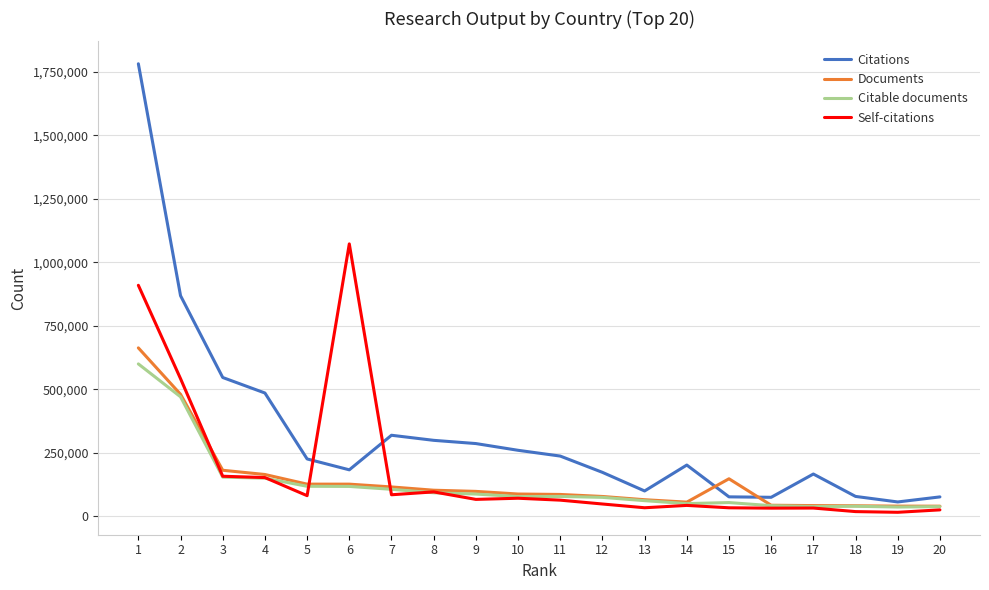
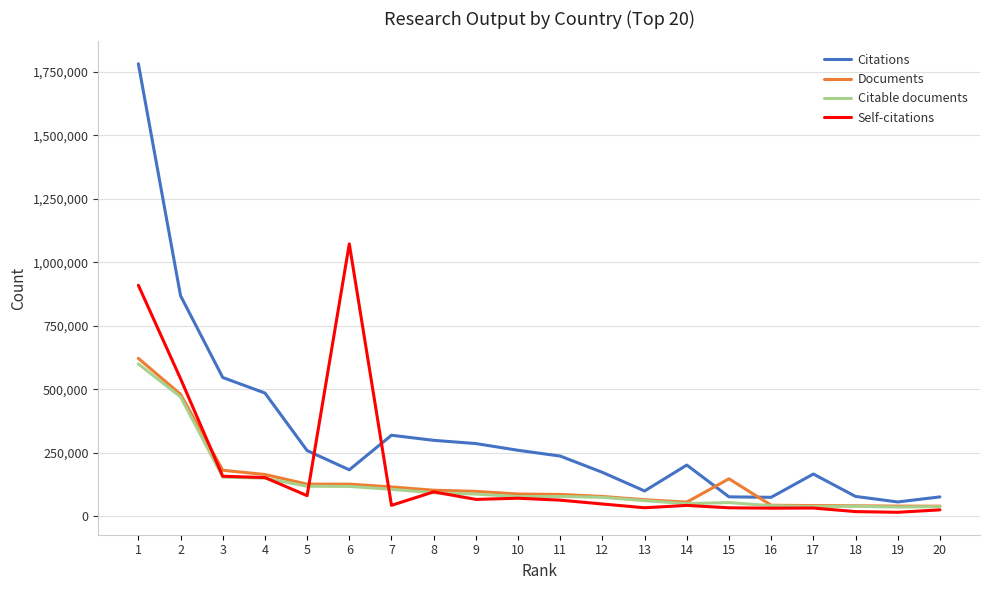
Documents, 1: 660,000 -> 620,000
Citations, 5: 230,000 -> 260,000
Self-citations, 7: 80,000 -> 40,000
